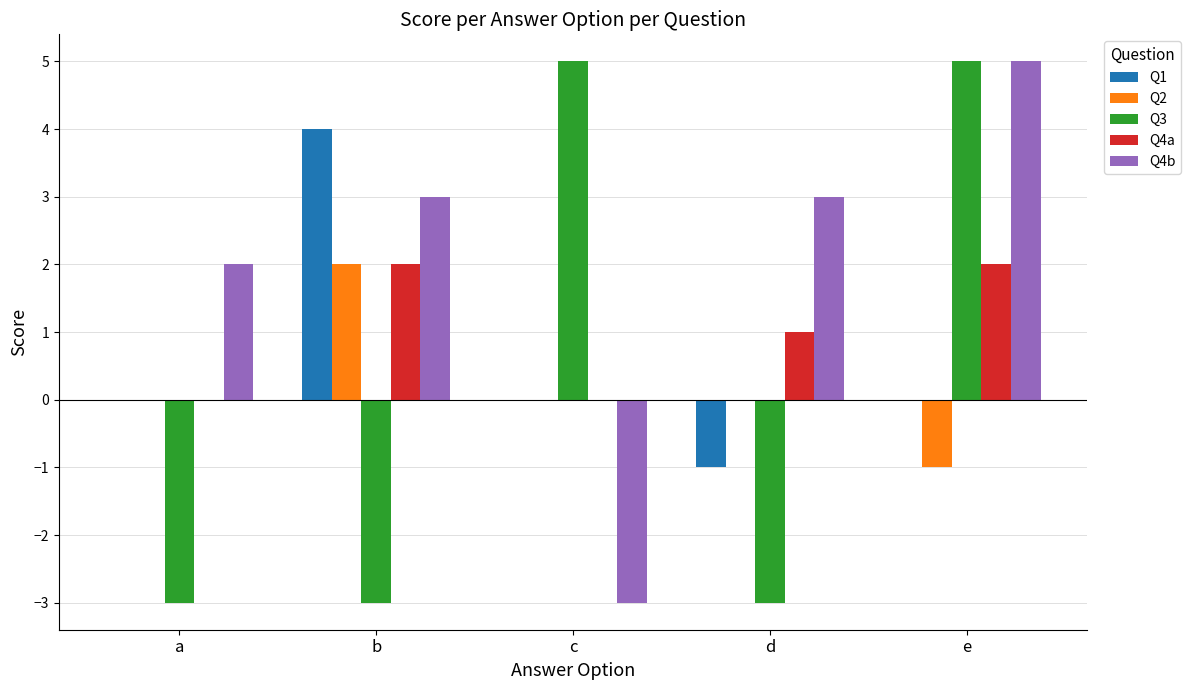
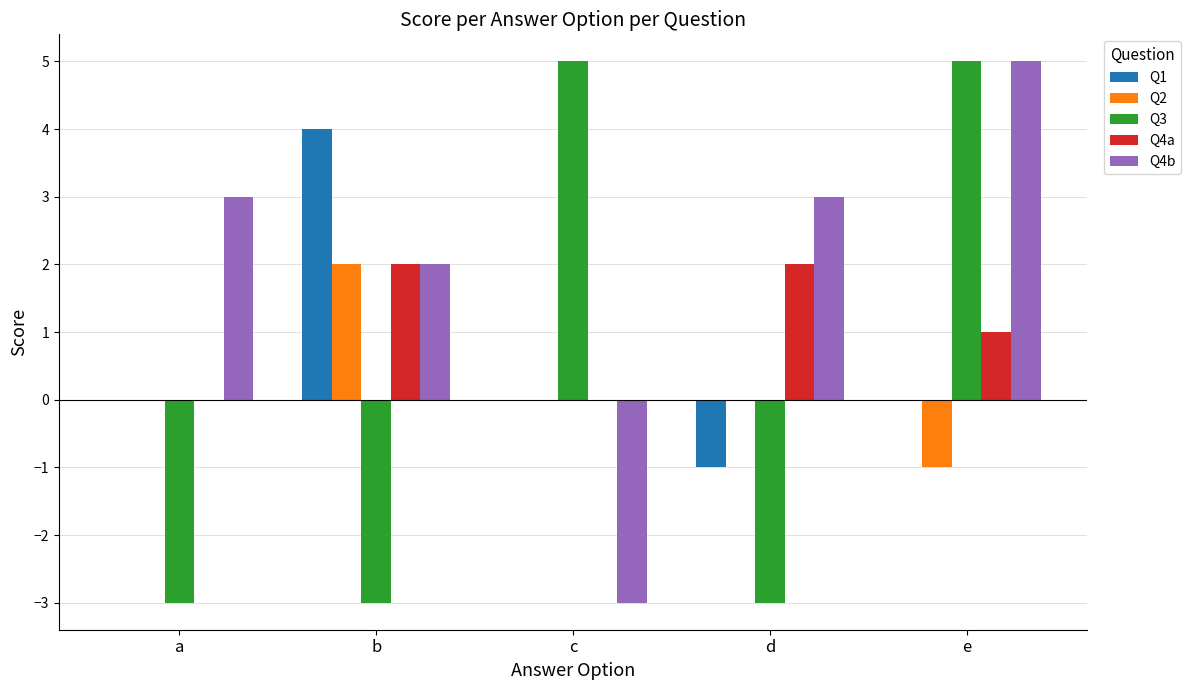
Q4b, a: 2 -> 3
Q4b, b: 3 -> 2
Q4a, d: 1 -> 2
Q4a, e: 2 -> 1
